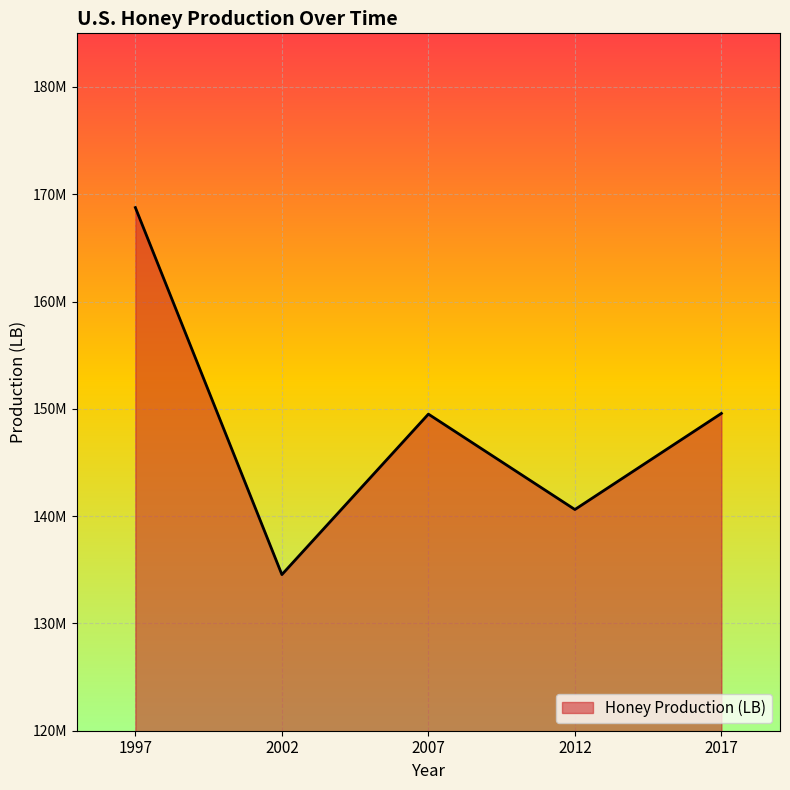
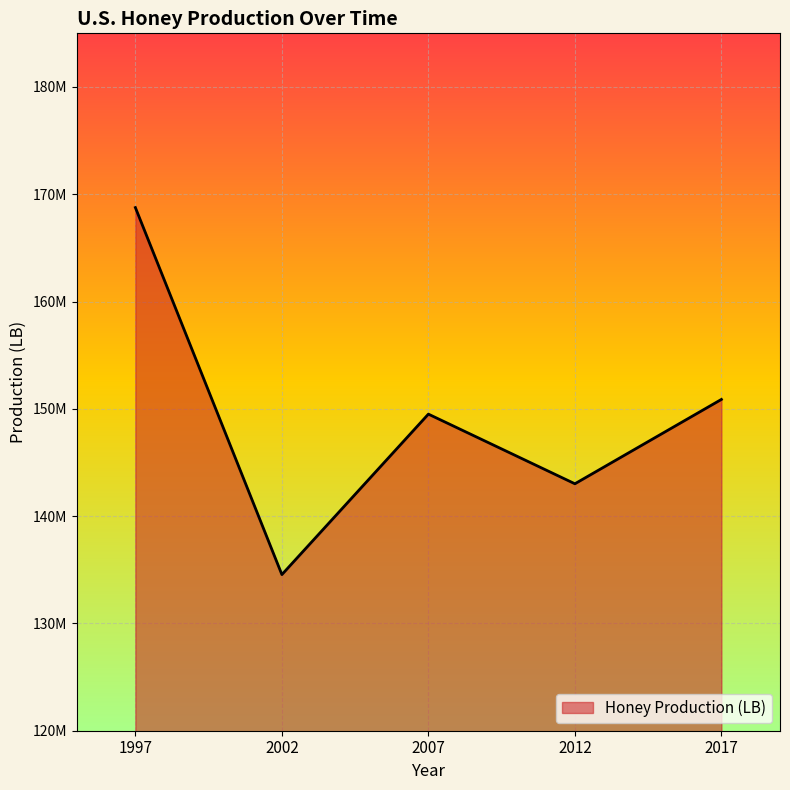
2012: 140600000 -> 143000000
2017: 149600000 -> 150900000
